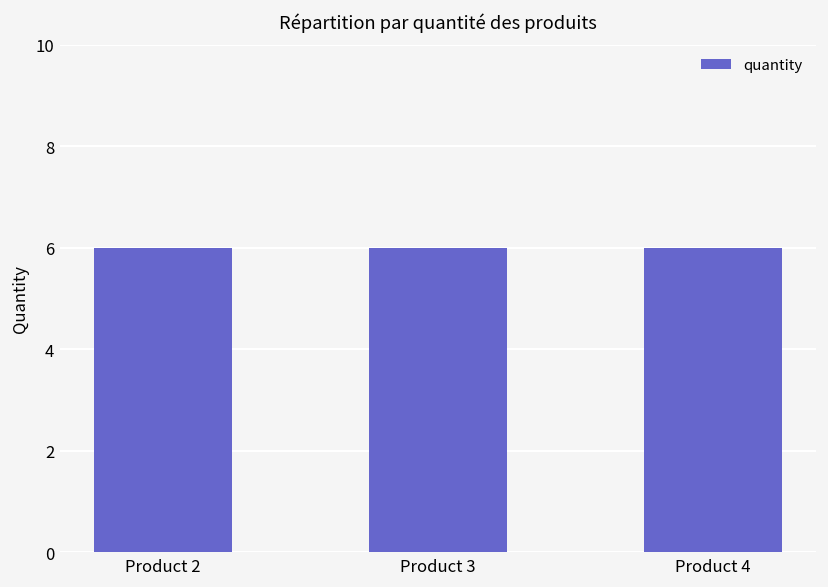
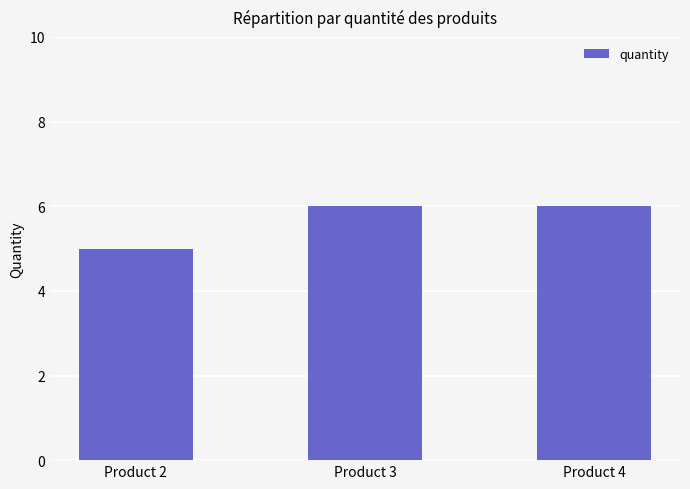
Product 2: 6 -> 5
